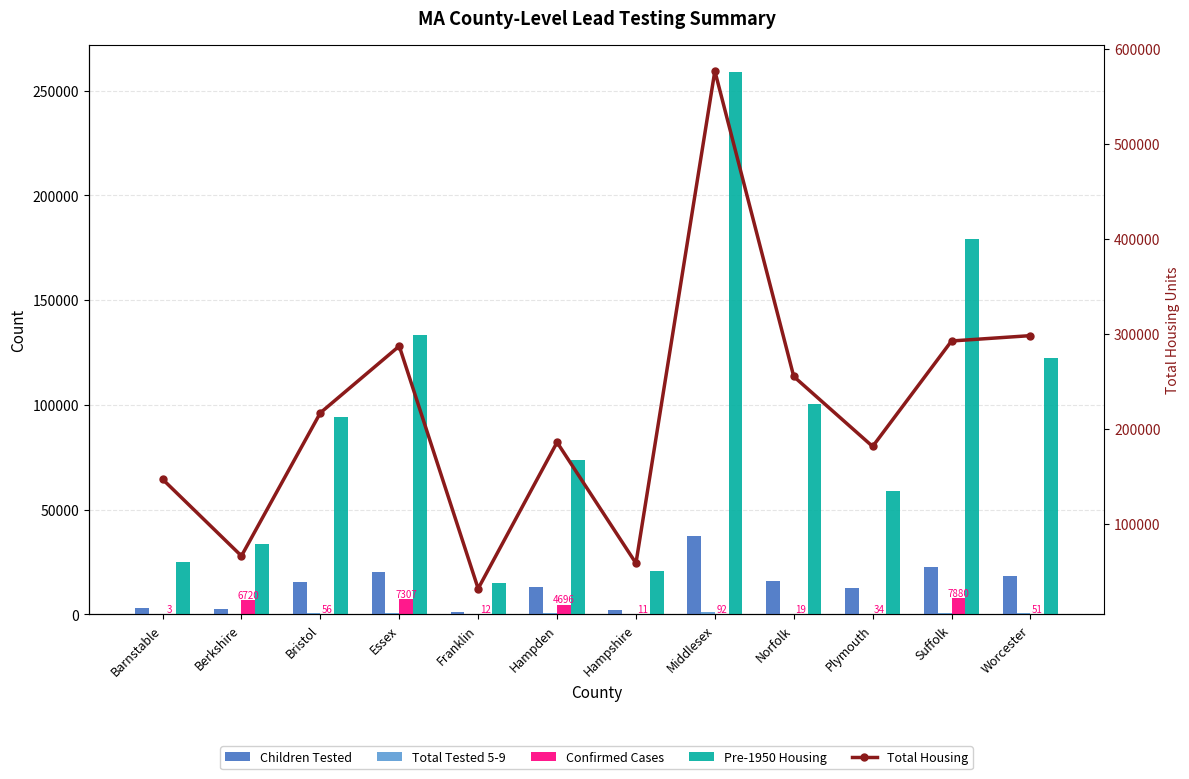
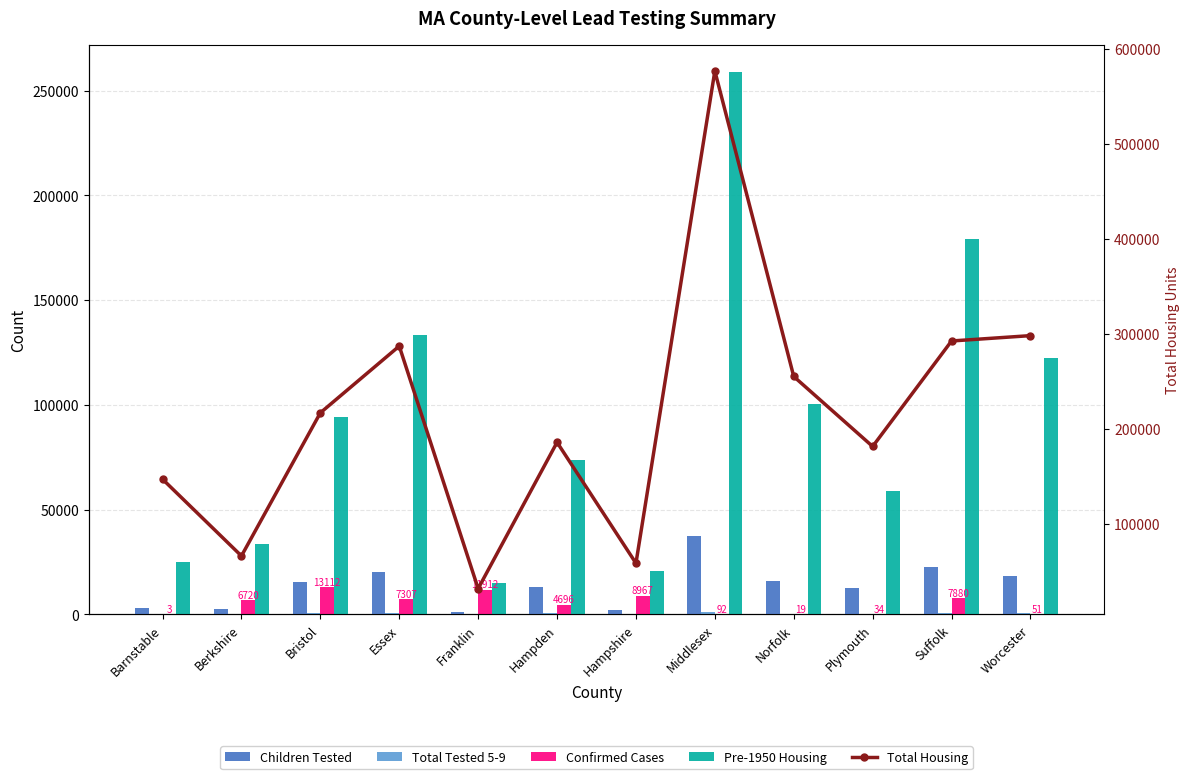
Confirmed Cases, Bristol: 56 -> 13112
Confirmed Cases, Franklin: 12 -> 11912
Confirmed Cases, Hampshire: 11 -> 8967
